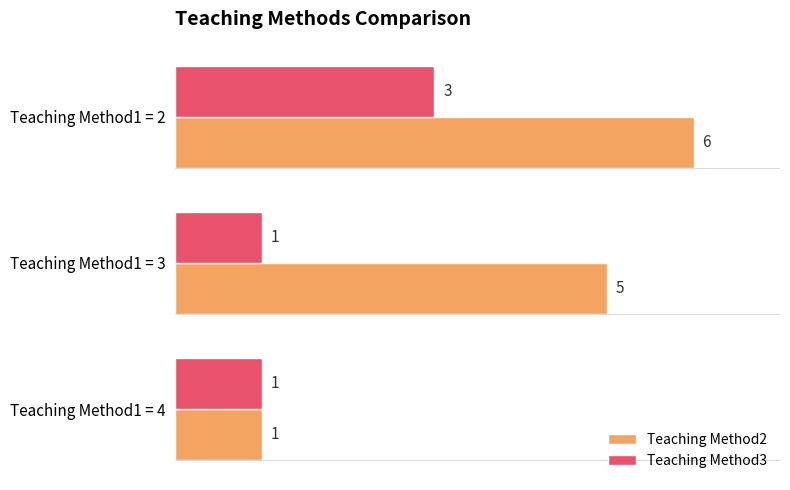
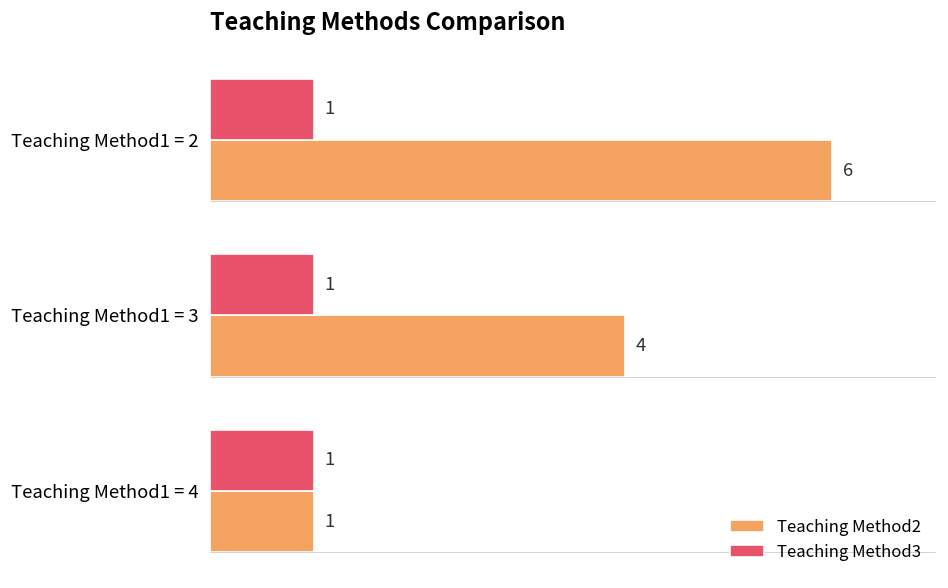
Teaching Method3, Teaching Method1 = 2: 3 -> 1
Teaching Method2, Teaching Method1 = 3: 5 -> 4
